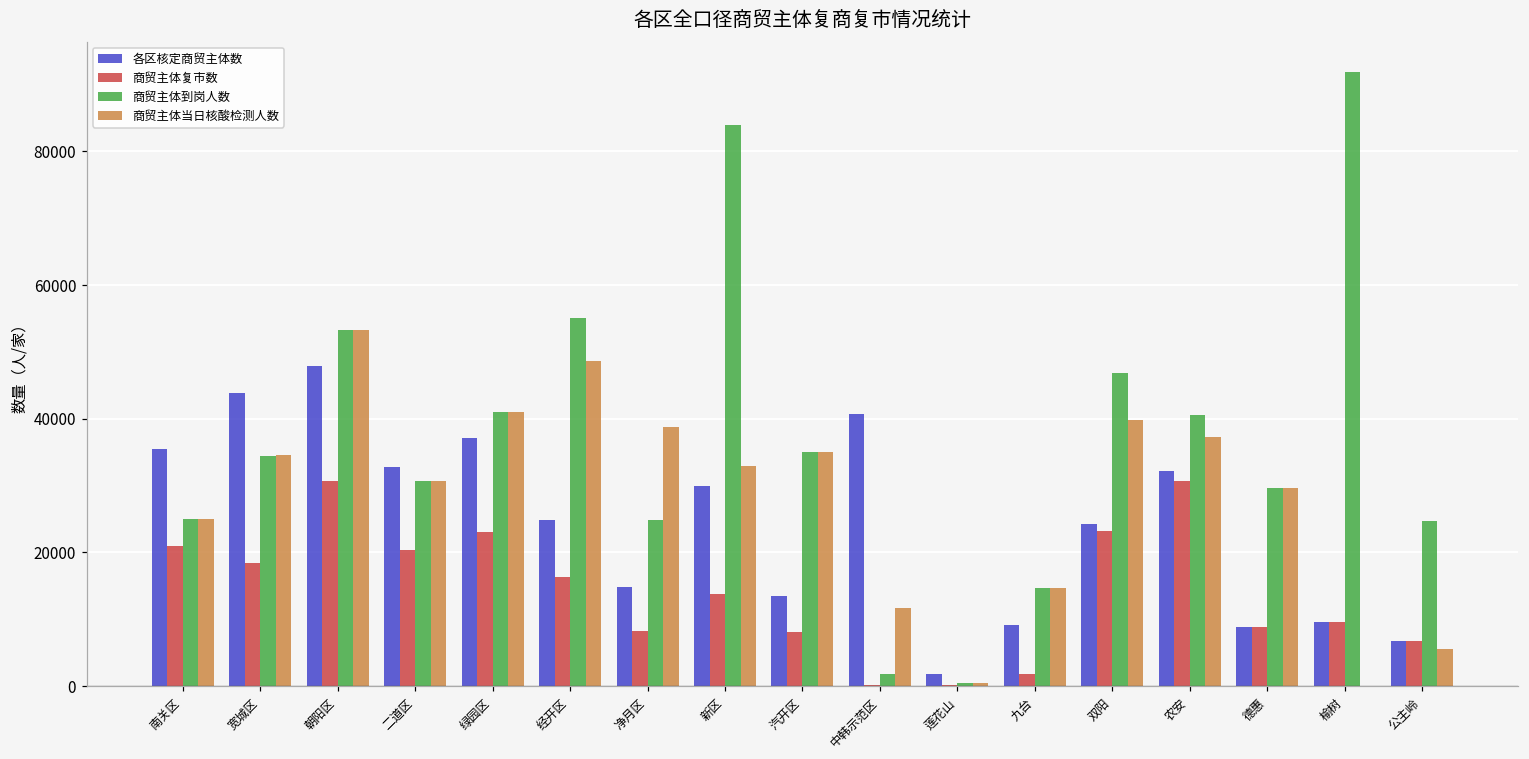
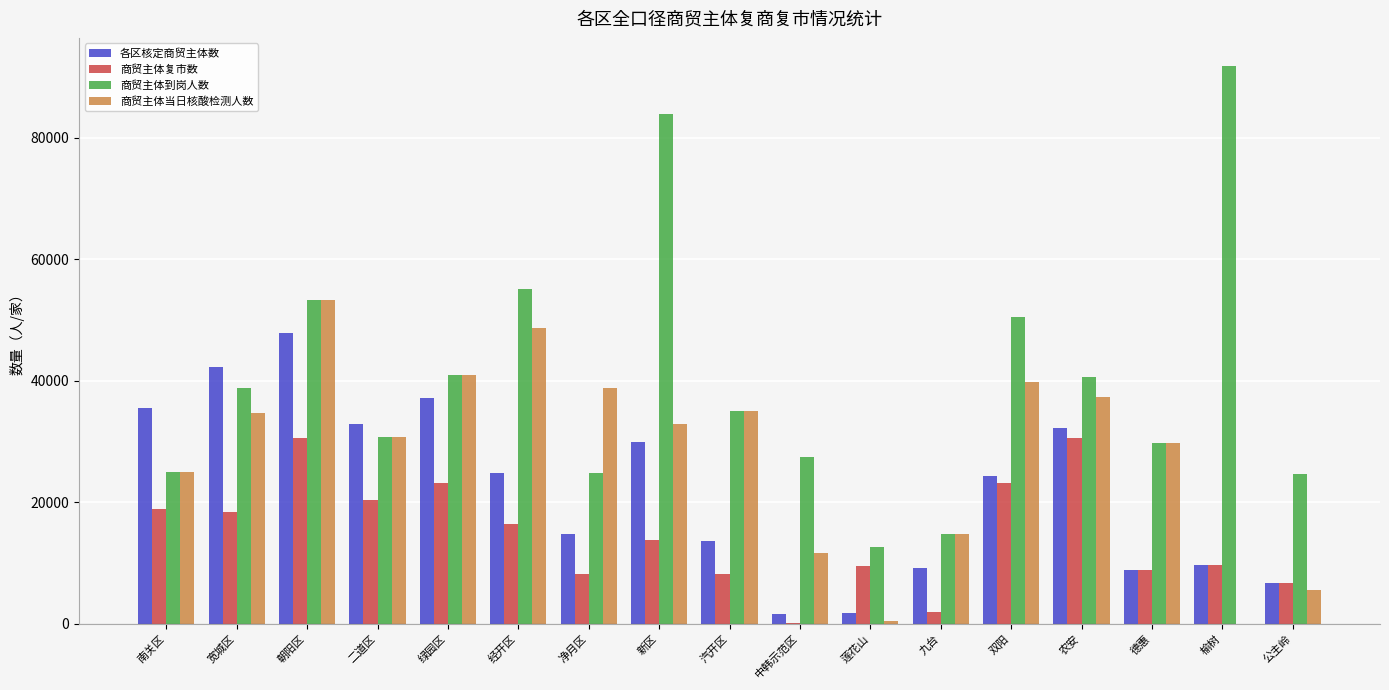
商贸主体复市数, 南关区: 21000 -> 19000
各区核定商贸主体数, 宽城区: 44000 -> 42000
商贸主体到岗人数, 宽城区: 34000 -> 39000
各区核定商贸主体数, 中韩示范区: 41000 -> 2000
商贸主体到岗人数, 中韩示范区: 2000 -> 27000
商贸主体复市数, 莲花山: 0 -> 10000
商贸主体到岗人数, 莲花山: 0 -> 13000
商贸主体到岗人数, 双阳: 47000 -> 50000
